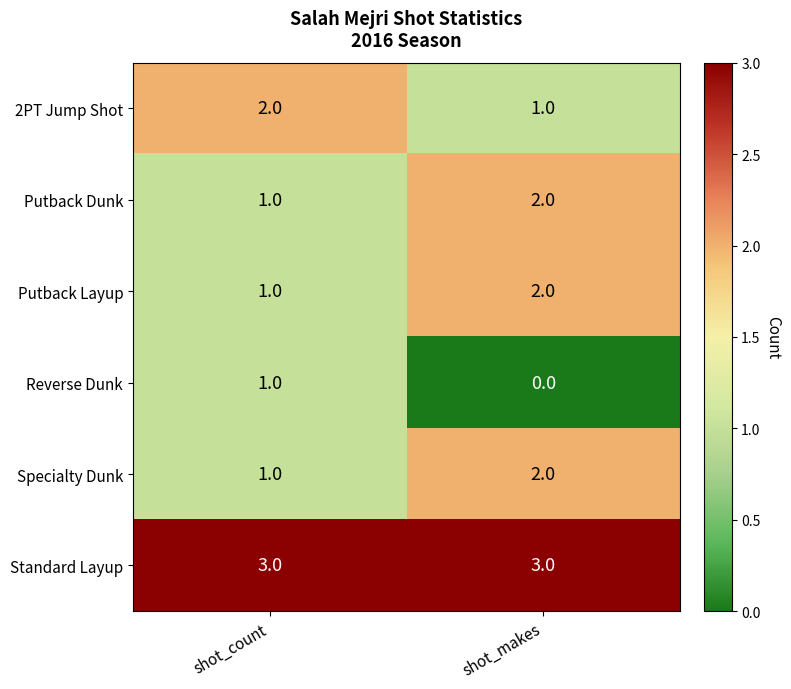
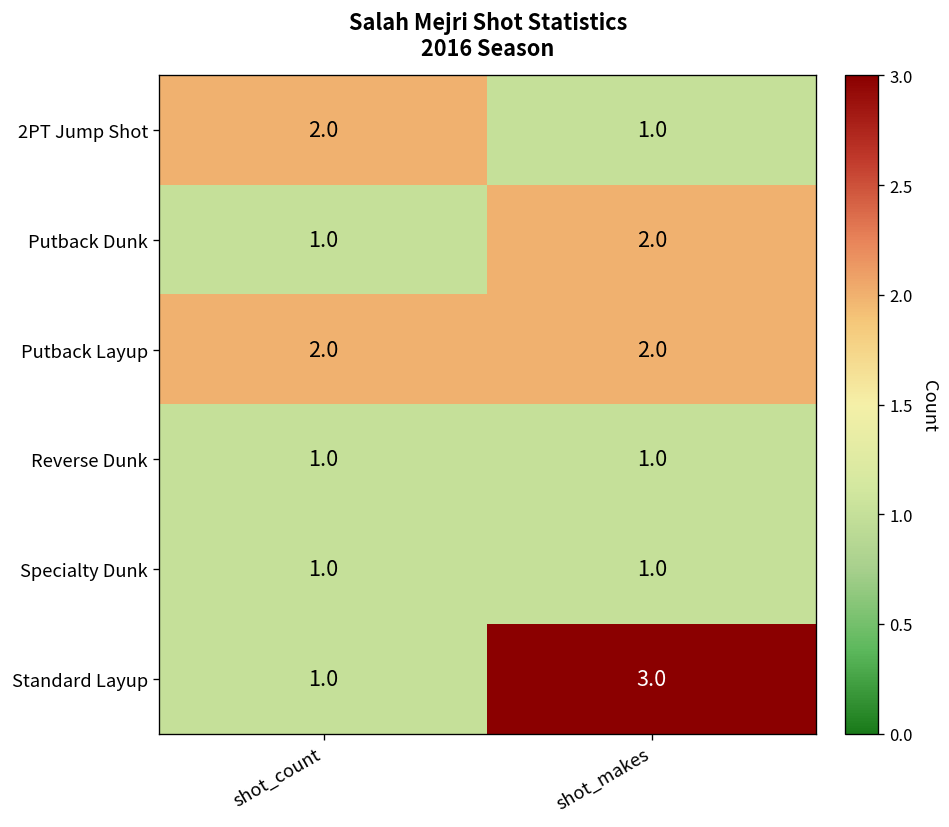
Putback Layup, shot_count: 1.0 -> 2.0
Reverse Dunk, shot_makes: 0.0 -> 1.0
Specialty Dunk, shot_makes: 2.0 -> 1.0
Standard Layup, shot_count: 3.0 -> 1.0
